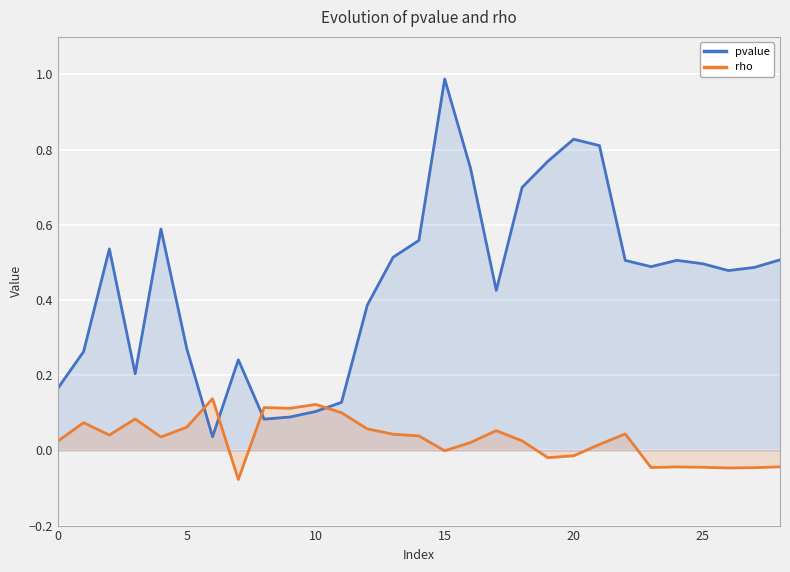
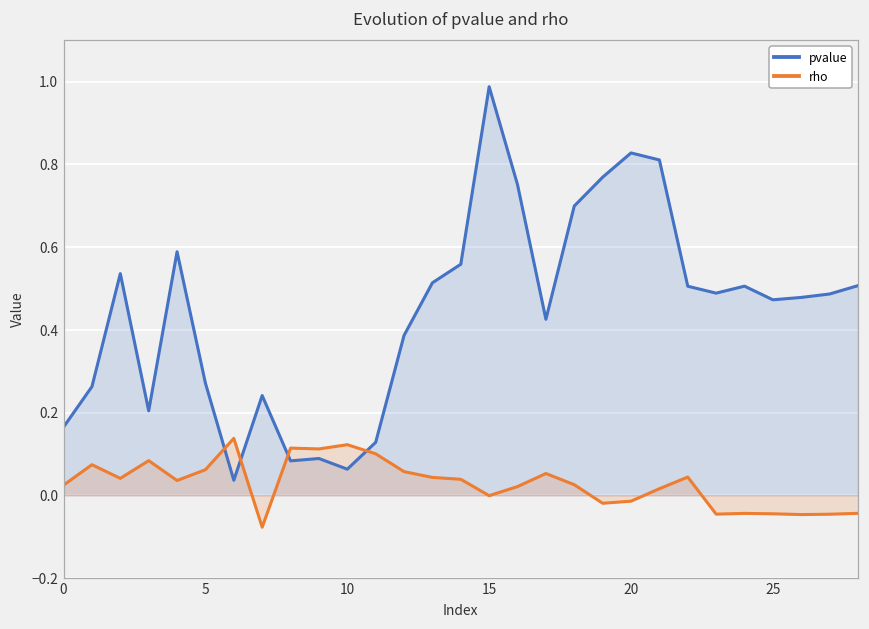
pvalue, 10: 0.10 -> 0.06
pvalue, 25: 0.50 -> 0.47
